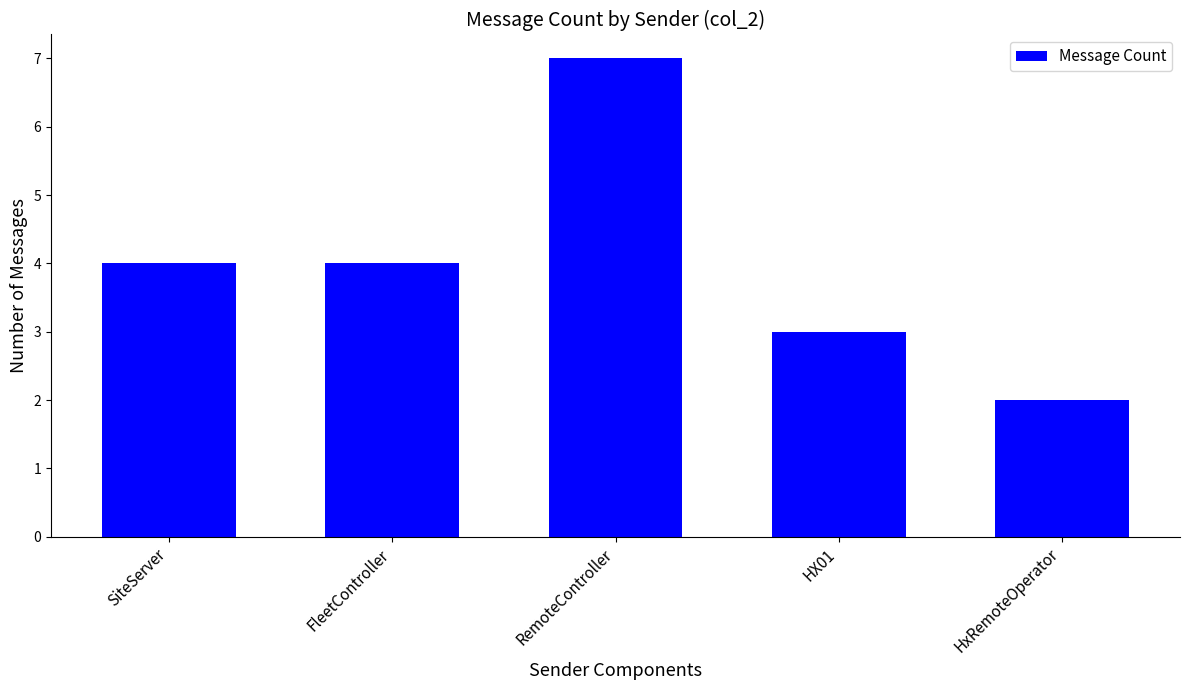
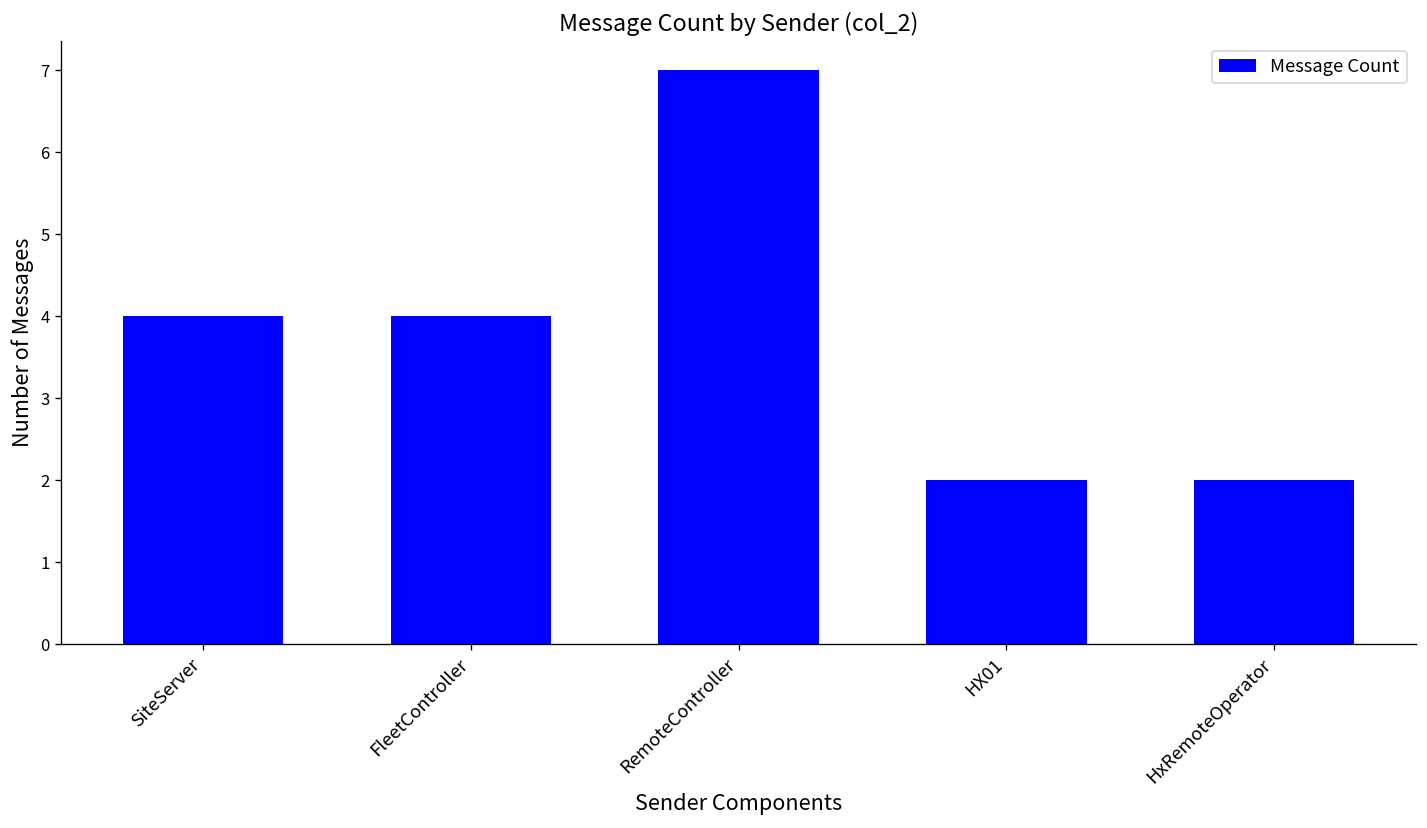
HX01: 3 -> 2
